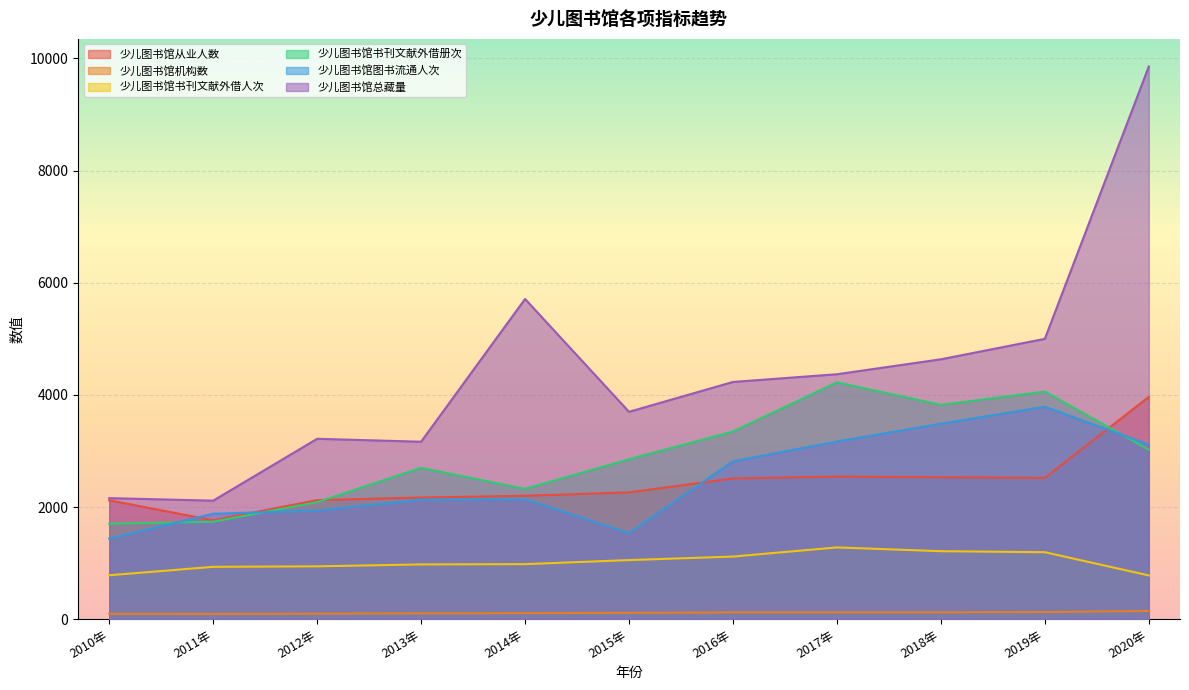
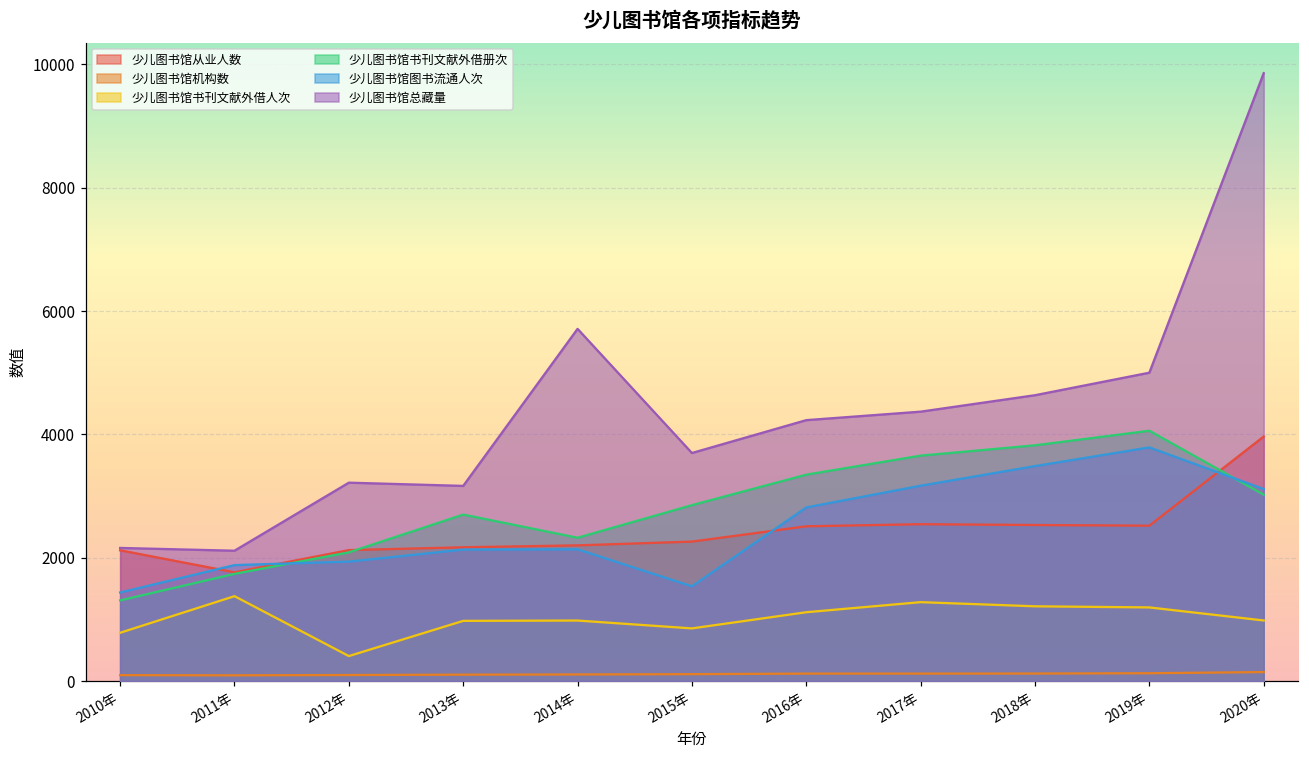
少儿图书馆书刊文献外借册次, 2010年: 1700 -> 1300
少儿图书馆书刊文献外借人次, 2011年: 900 -> 1400
少儿图书馆书刊文献外借人次, 2012年: 900 -> 400
少儿图书馆书刊文献外借人次, 2015年: 1100 -> 900
少儿图书馆书刊文献外借册次, 2017年: 4200 -> 3700
少儿图书馆书刊文献外借人次, 2020年: 800 -> 1000
